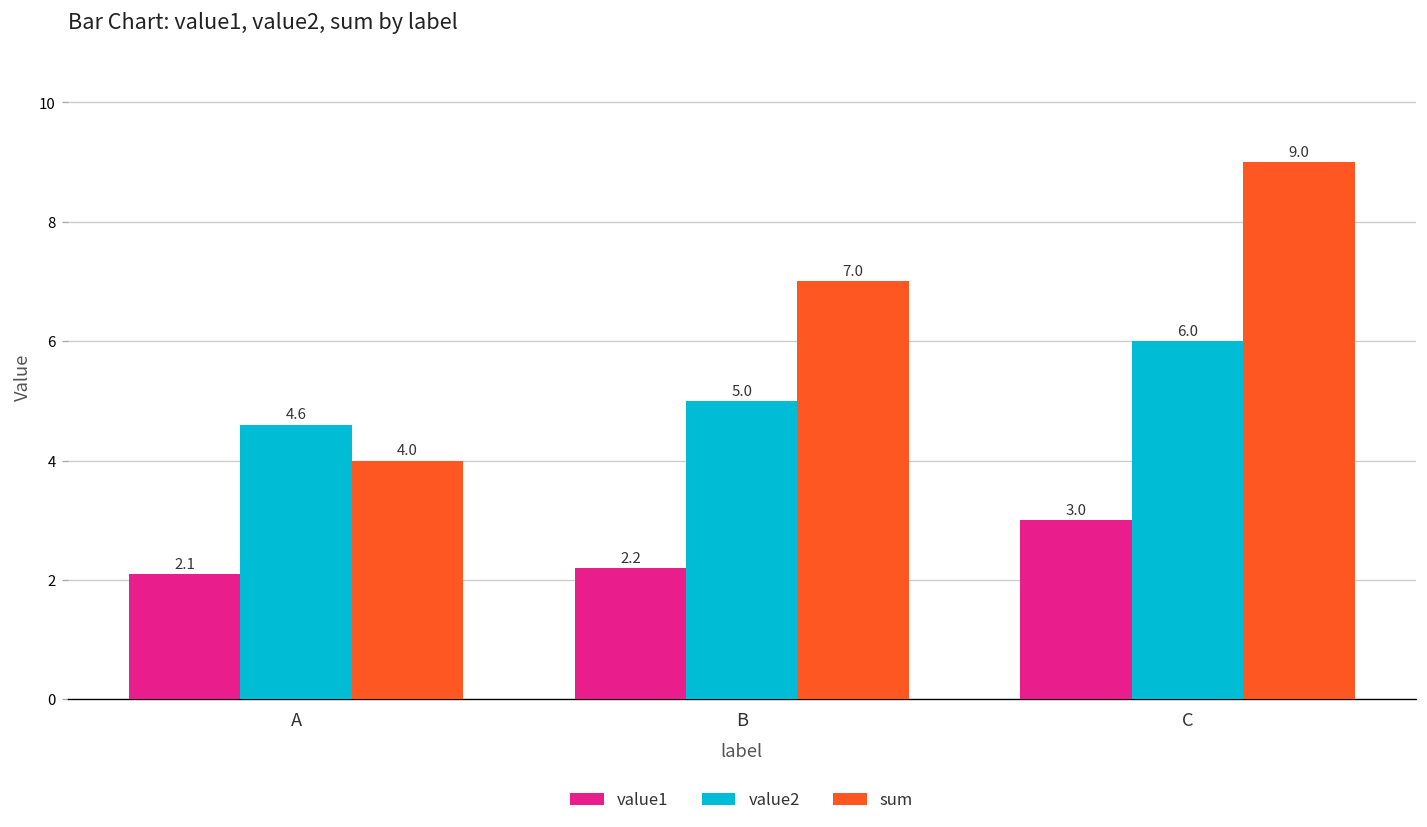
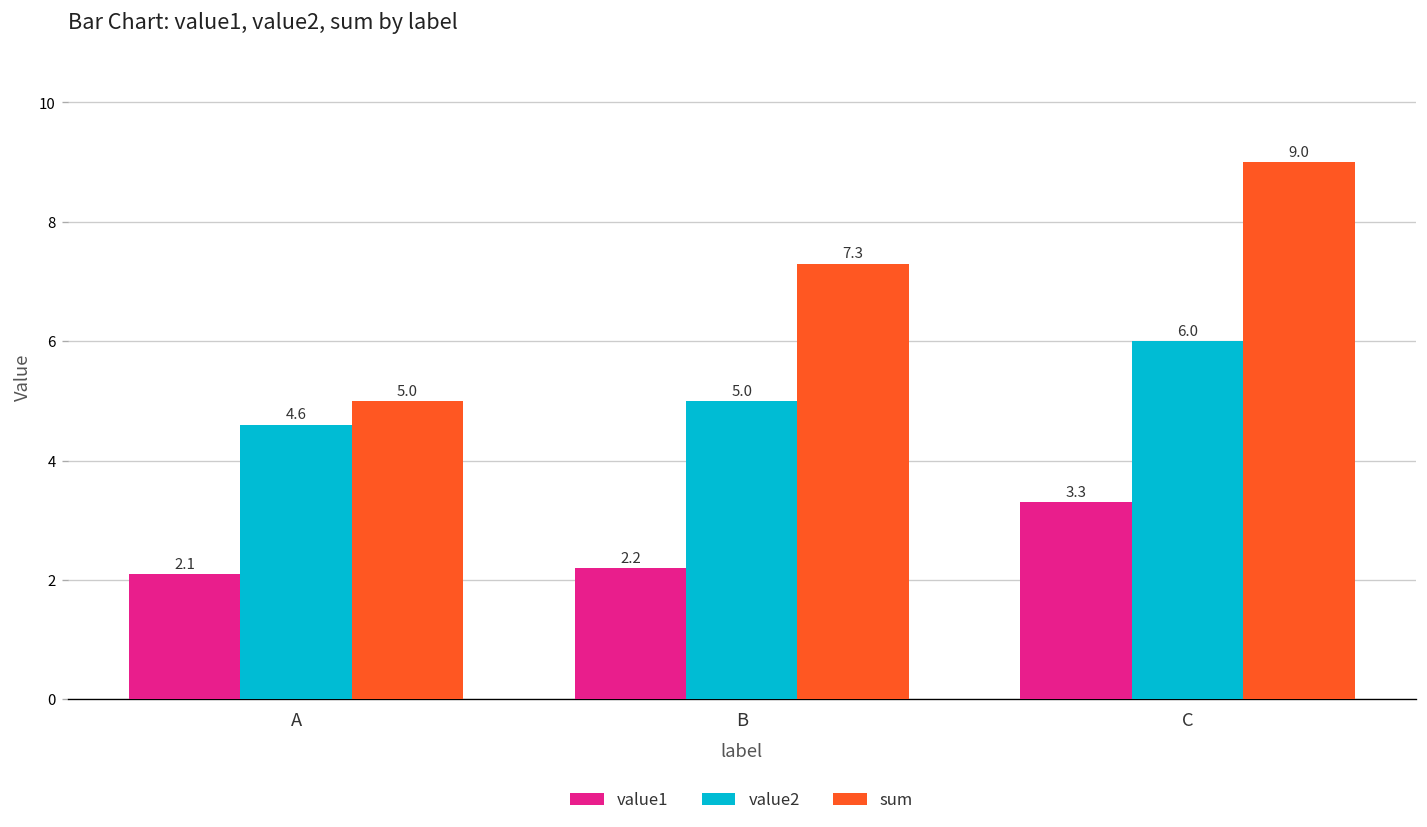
sum, A: 4.0 -> 5.0
sum, B: 7.0 -> 7.3
value1, C: 3.0 -> 3.3
